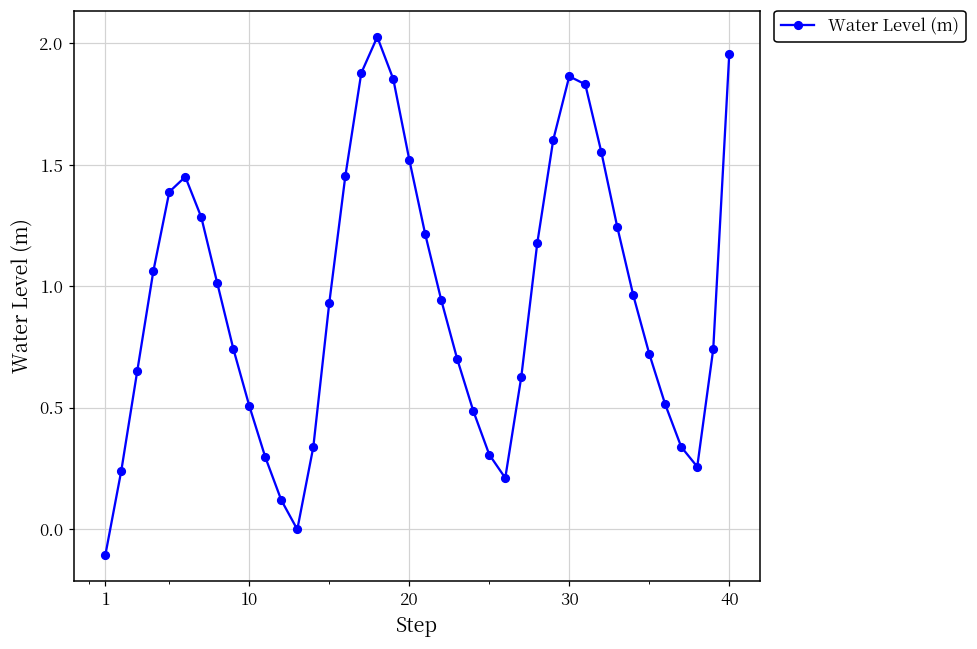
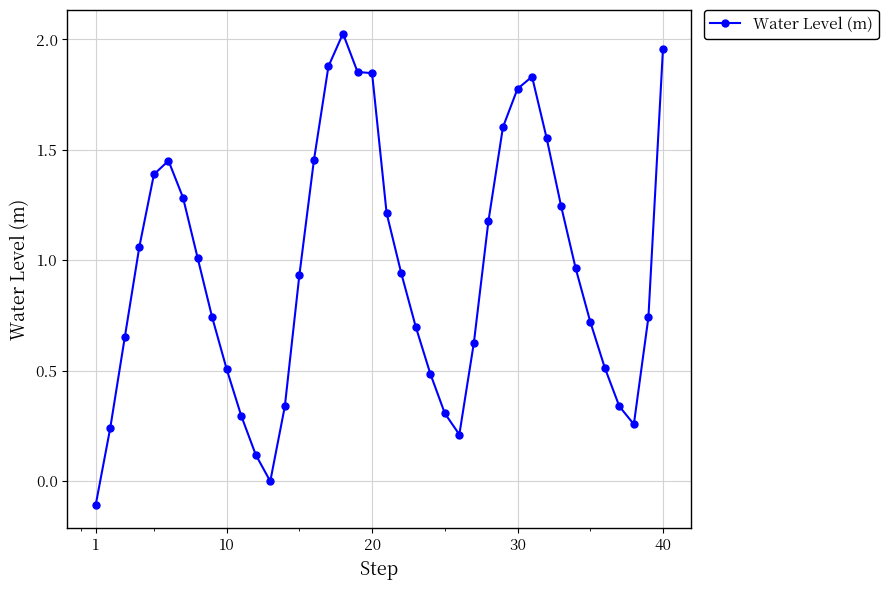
20: 1.52 -> 1.85
30: 1.86 -> 1.78
